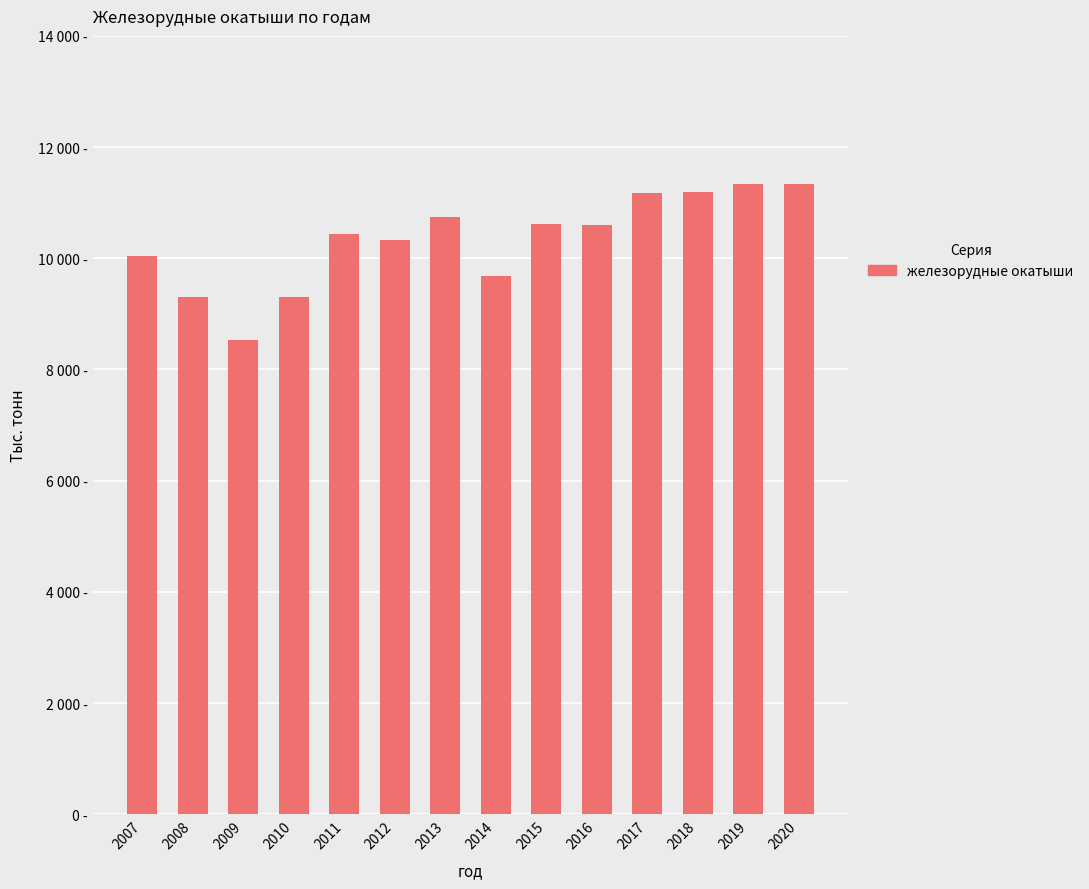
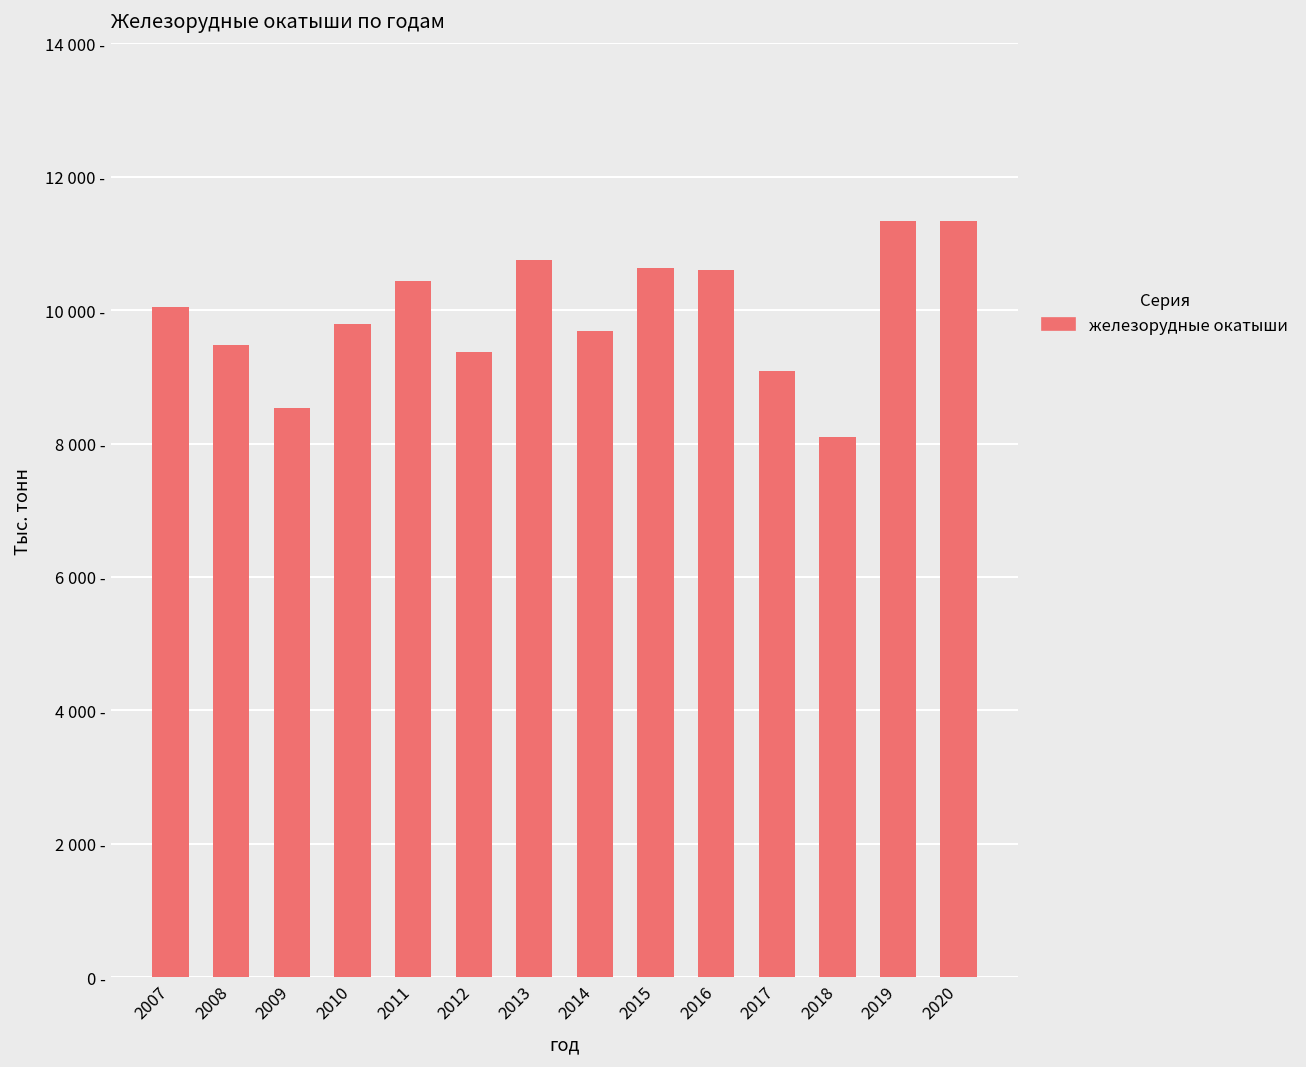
2008: 9300 - -> 9500 -
2010: 9300 - -> 9800 -
2012: 10300 - -> 9400 -
2017: 11200 - -> 9100 -
2018: 11200 - -> 8100 -
